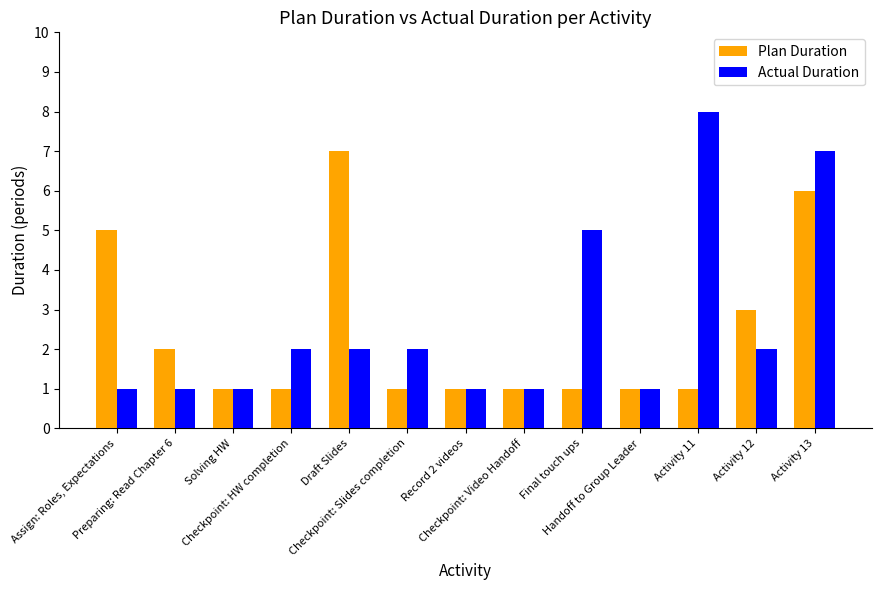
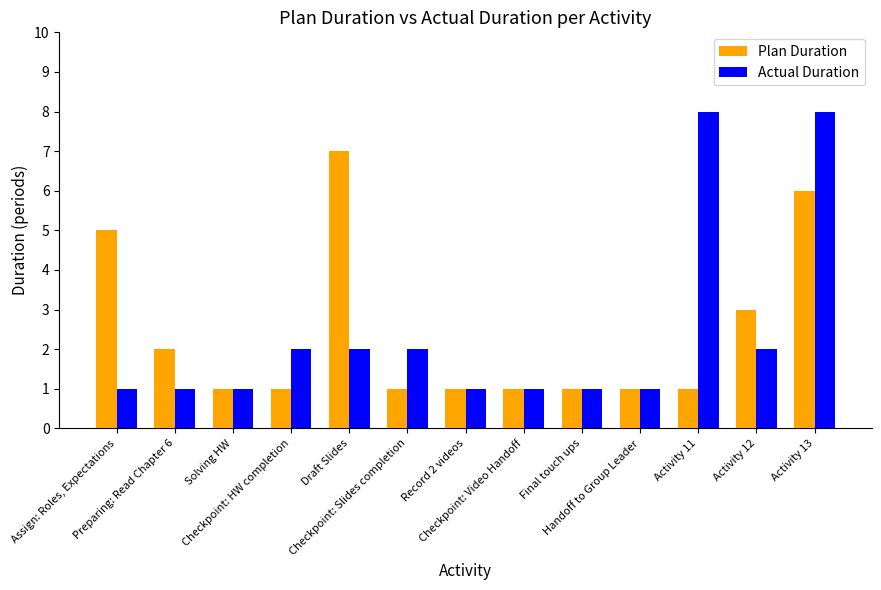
Actual Duration, Final touch ups: 5 -> 1
Actual Duration, Activity 13: 7 -> 8
